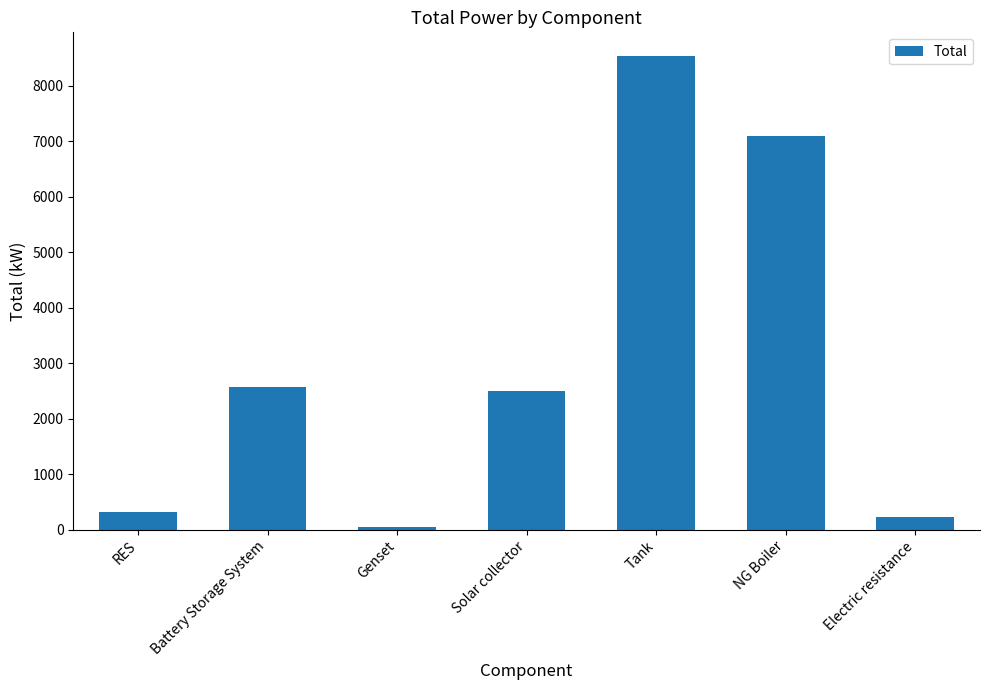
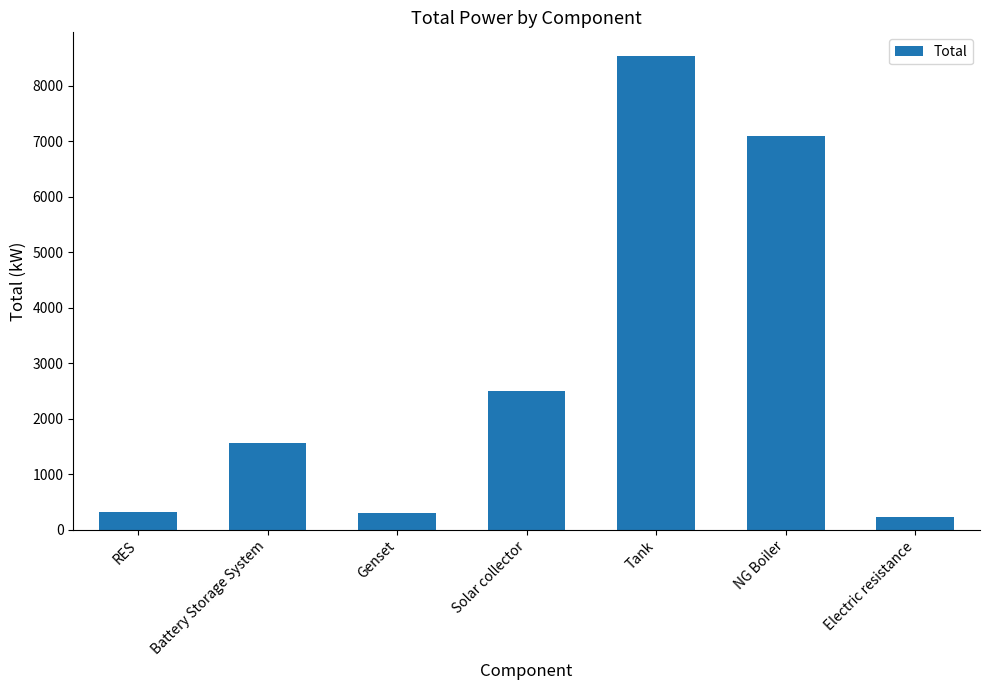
Battery Storage System: 2600 -> 1600
Genset: 0 -> 300
